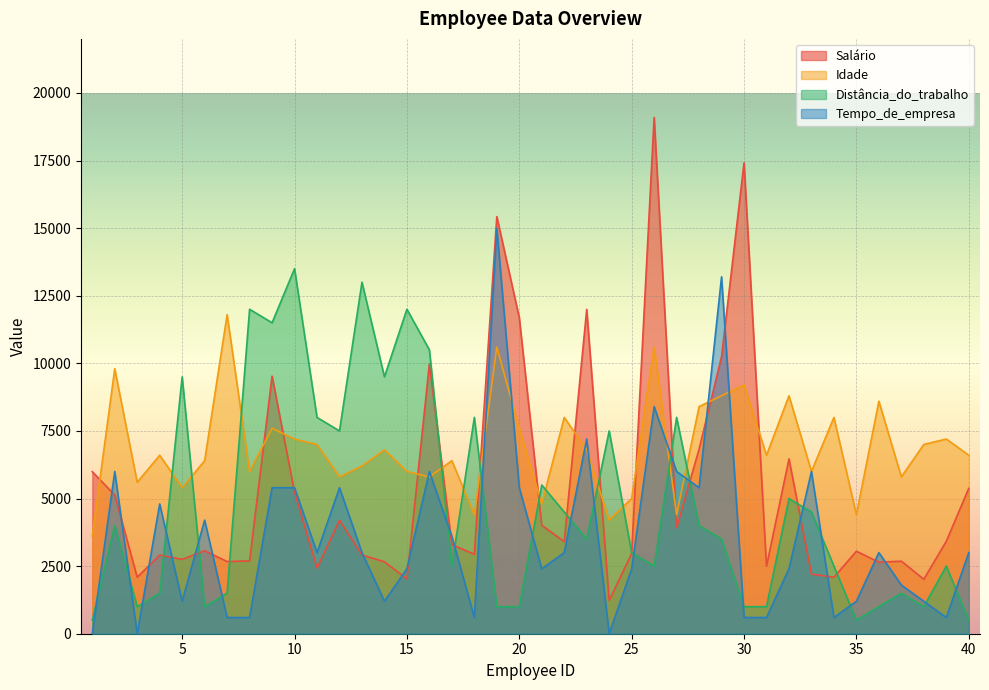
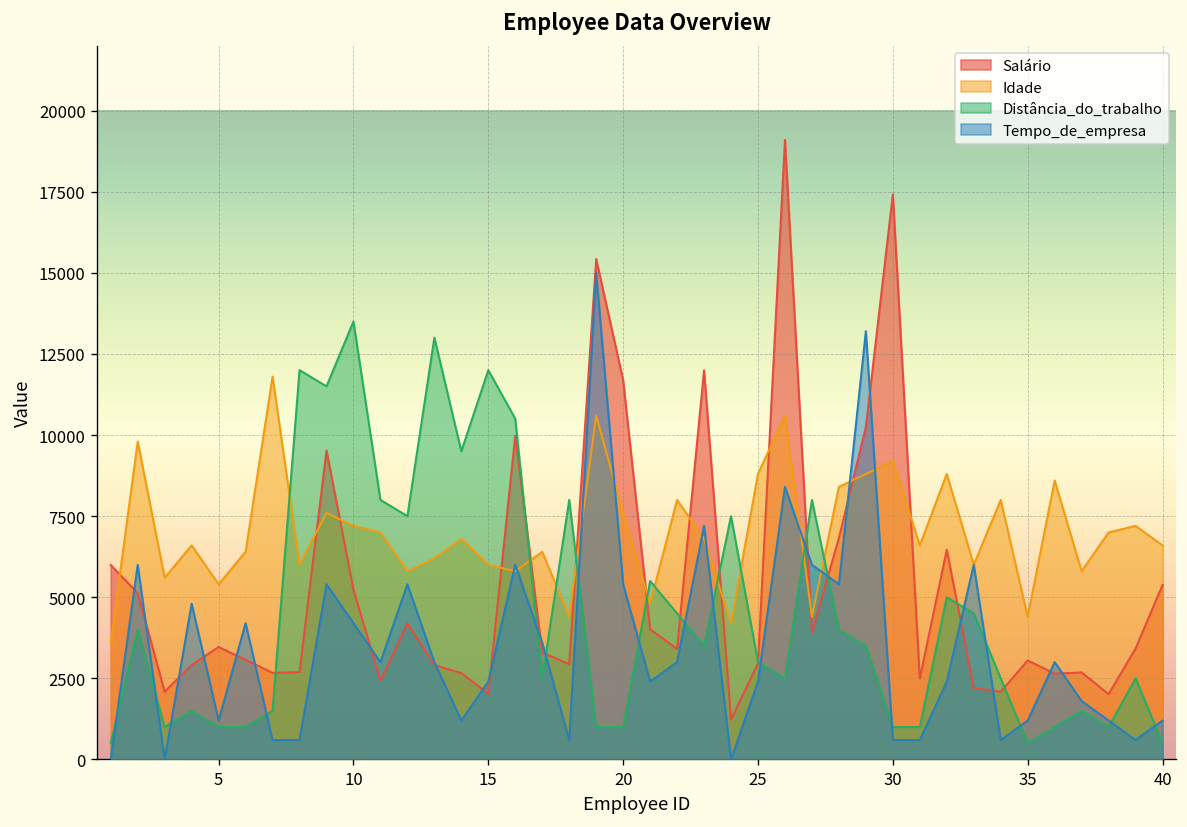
Salário, 5: 2800 -> 3500
Distância_do_trabalho, 5: 9500 -> 1000
Tempo_de_empresa, 10: 5400 -> 4200
Idade, 25: 5000 -> 8800
Tempo_de_empresa, 40: 3000 -> 1200
